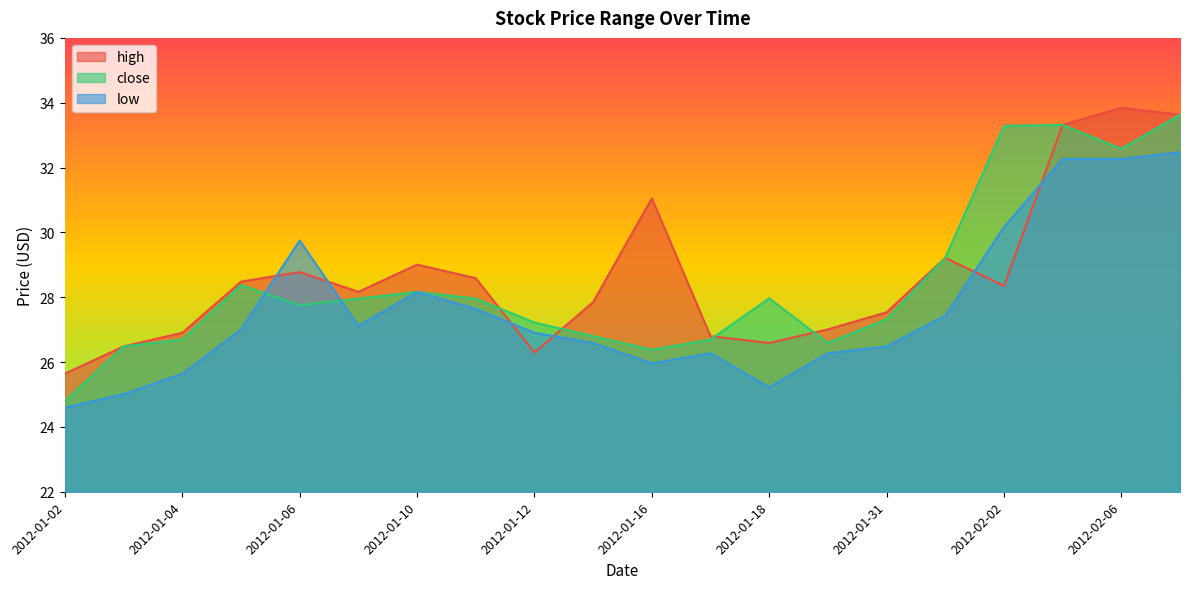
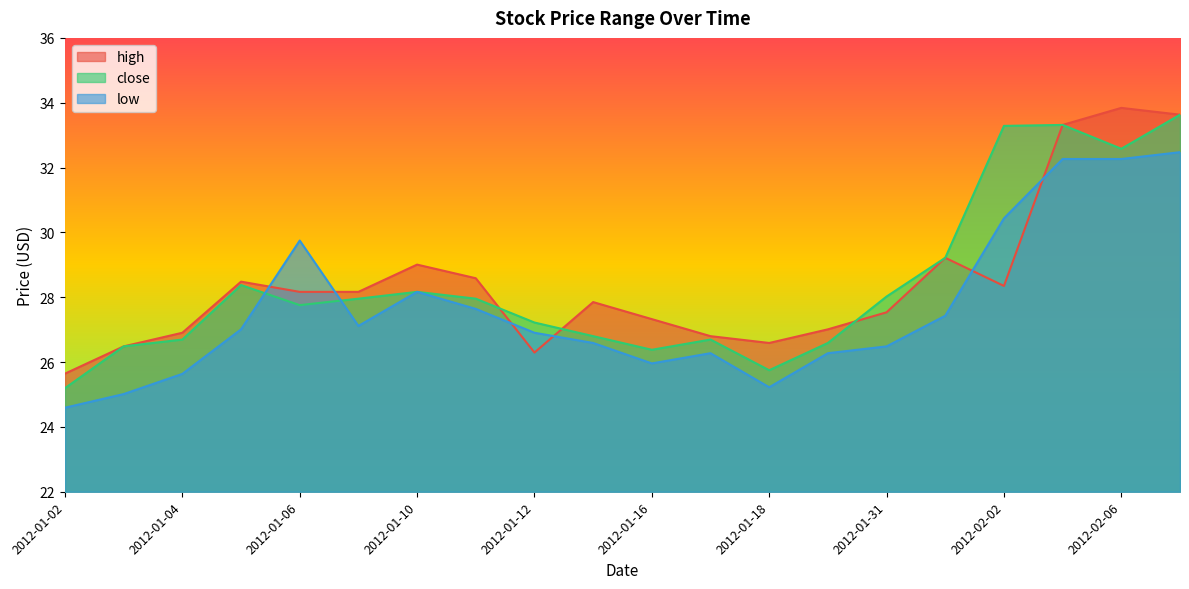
close, 2012-01-02: 24.8 -> 25.2
high, 2012-01-06: 28.8 -> 28.2
high, 2012-01-16: 31.0 -> 27.3
close, 2012-01-18: 28.0 -> 25.7
close, 2012-01-31: 27.3 -> 28.0
low, 2012-02-02: 30.2 -> 30.4
